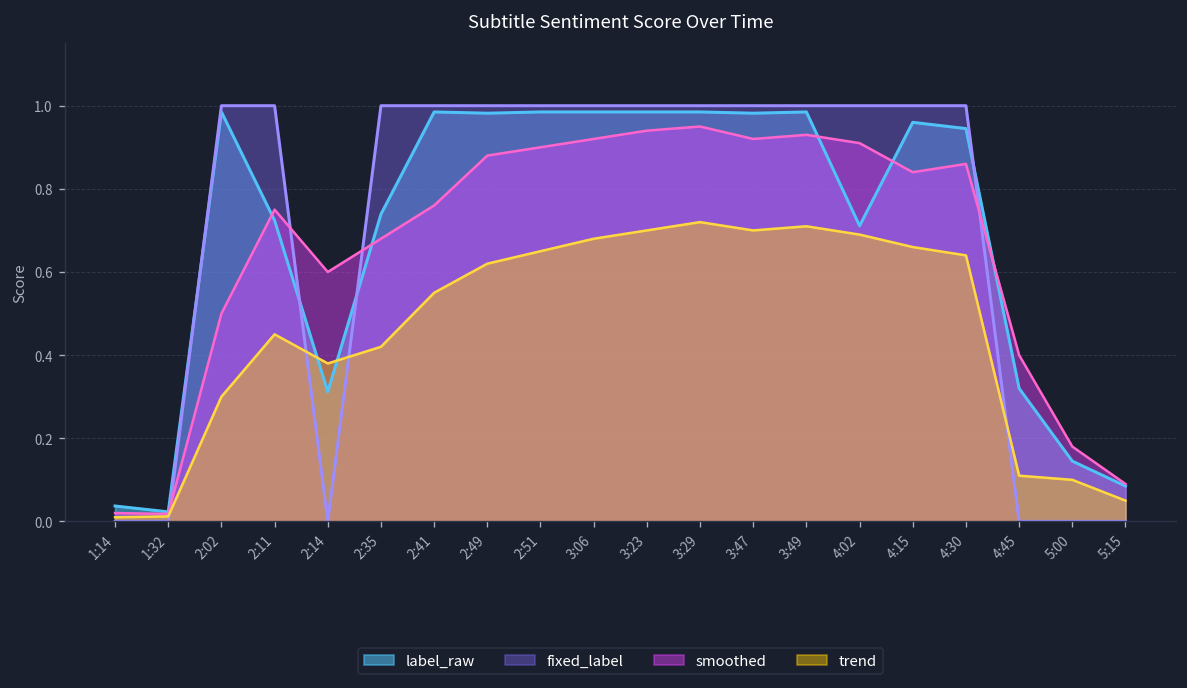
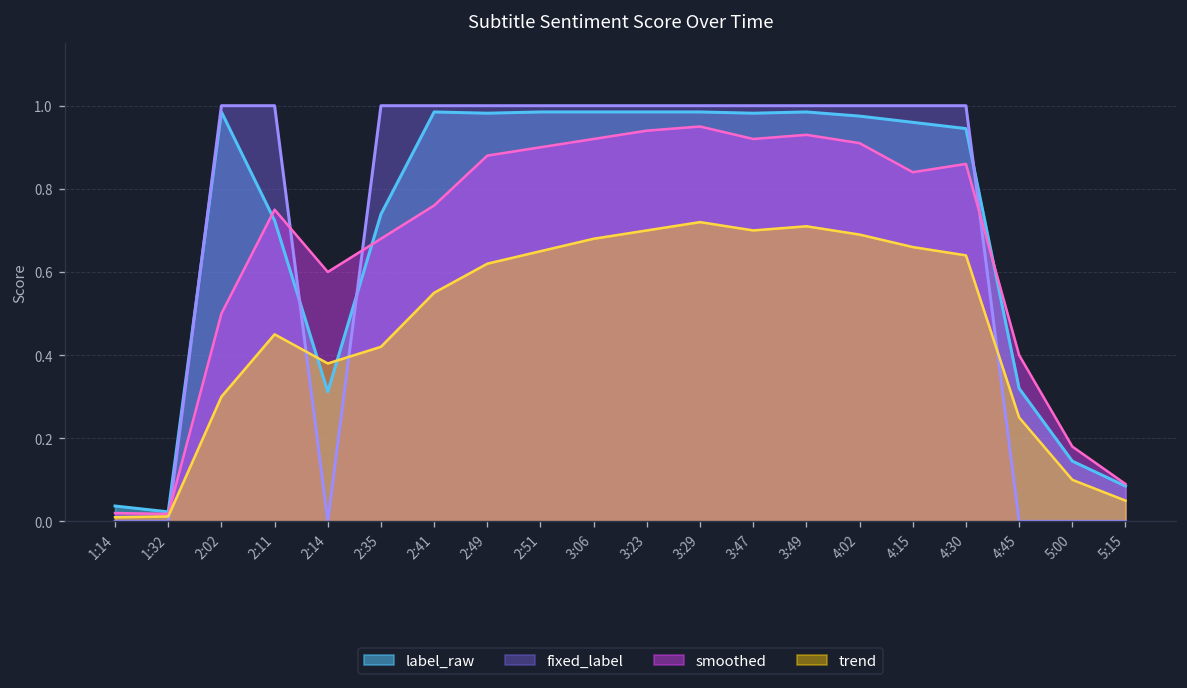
label_raw, 4:02: 0.71 -> 0.98
trend, 4:45: 0.11 -> 0.25
